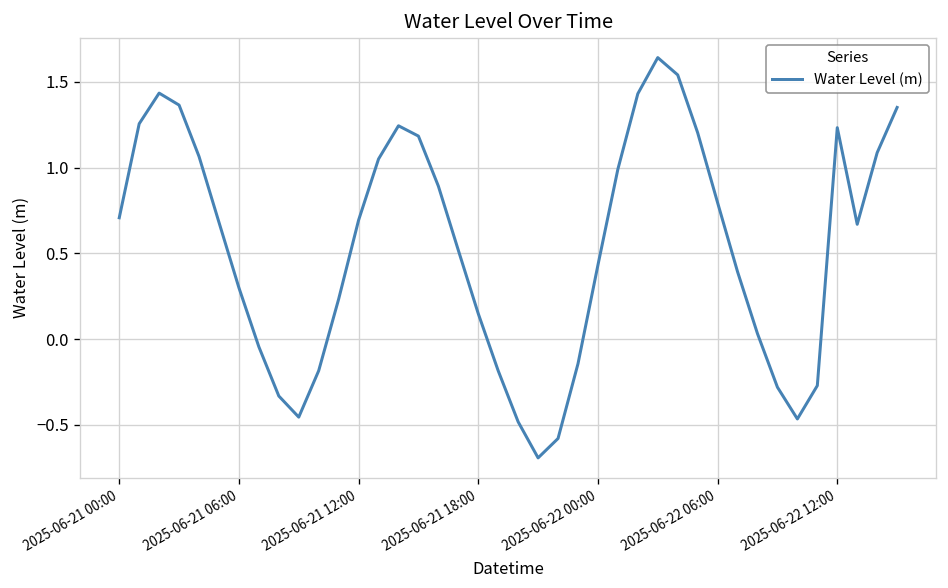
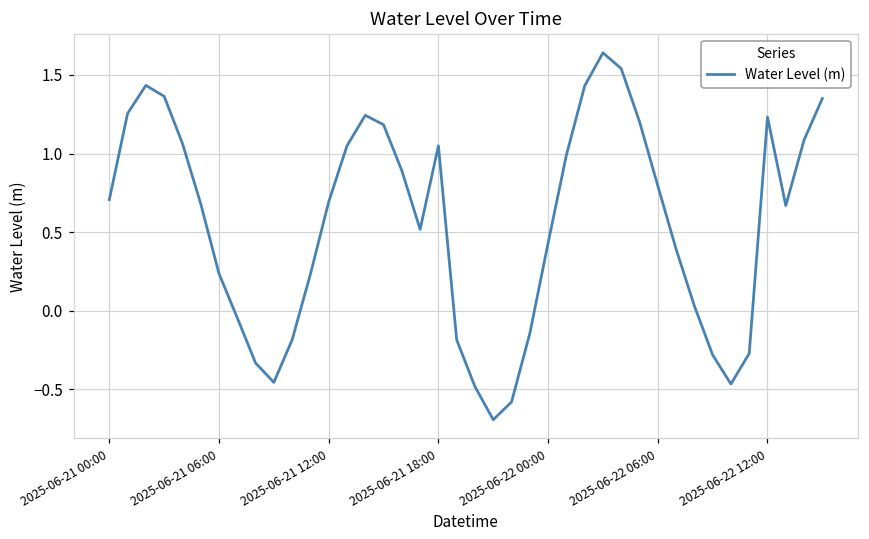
2025-06-21 06:00: 0.30 -> 0.24
2025-06-21 18:00: 0.15 -> 1.05
